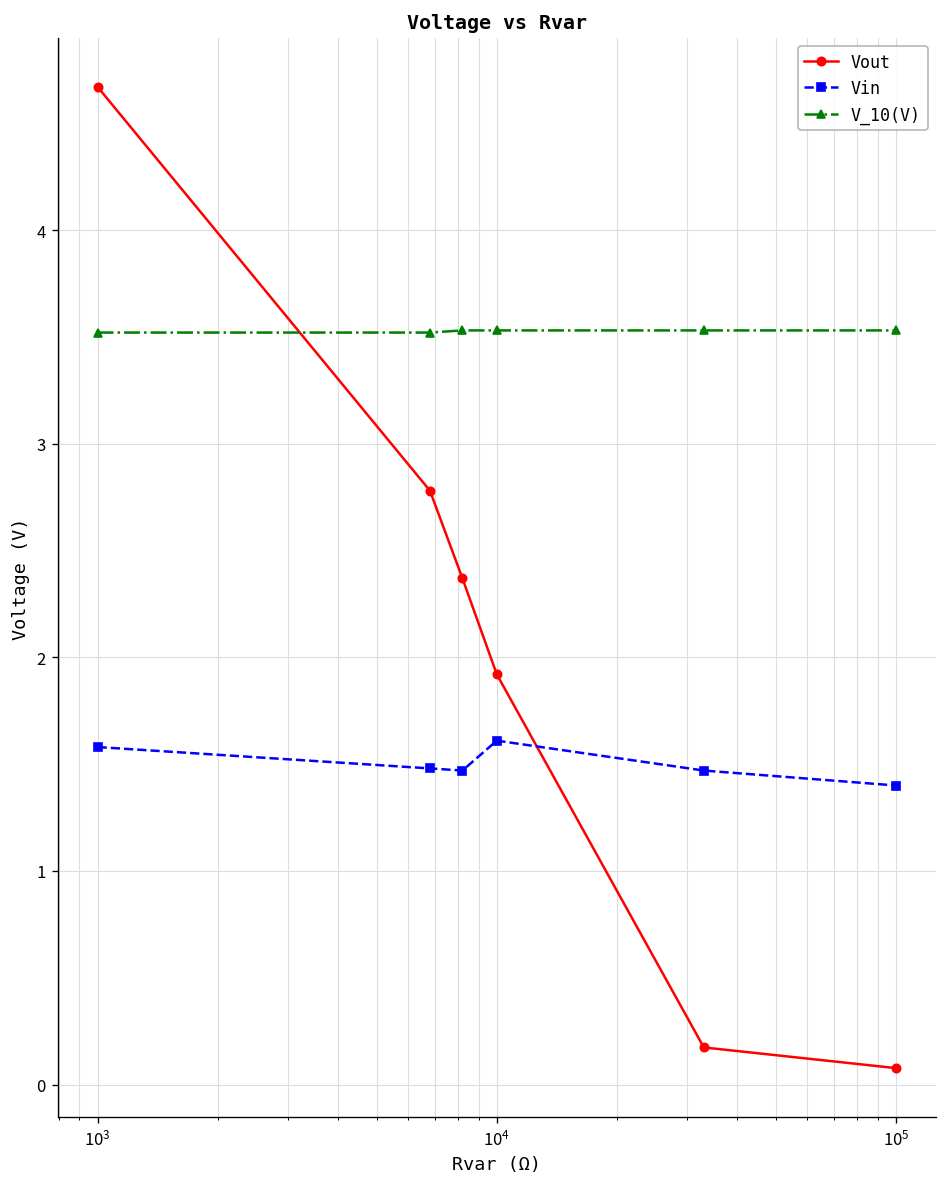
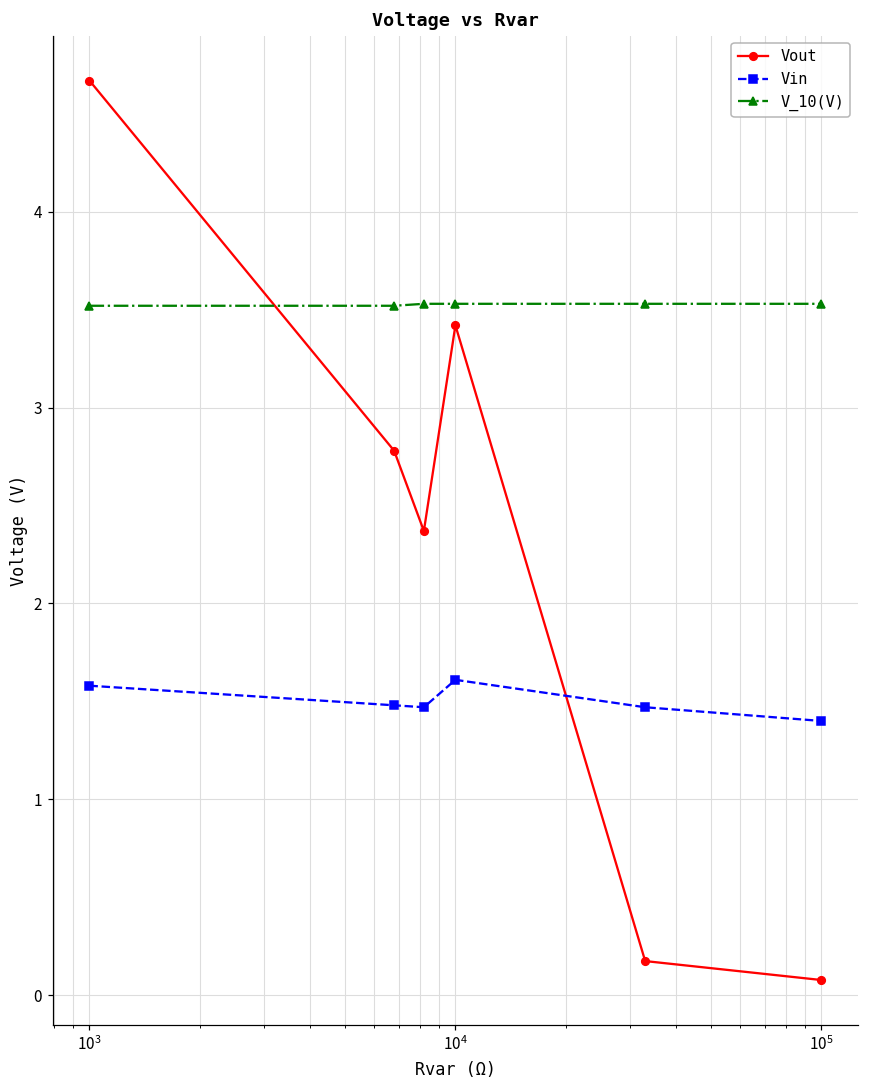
Vout, 10^4: 1.92 -> 3.42
